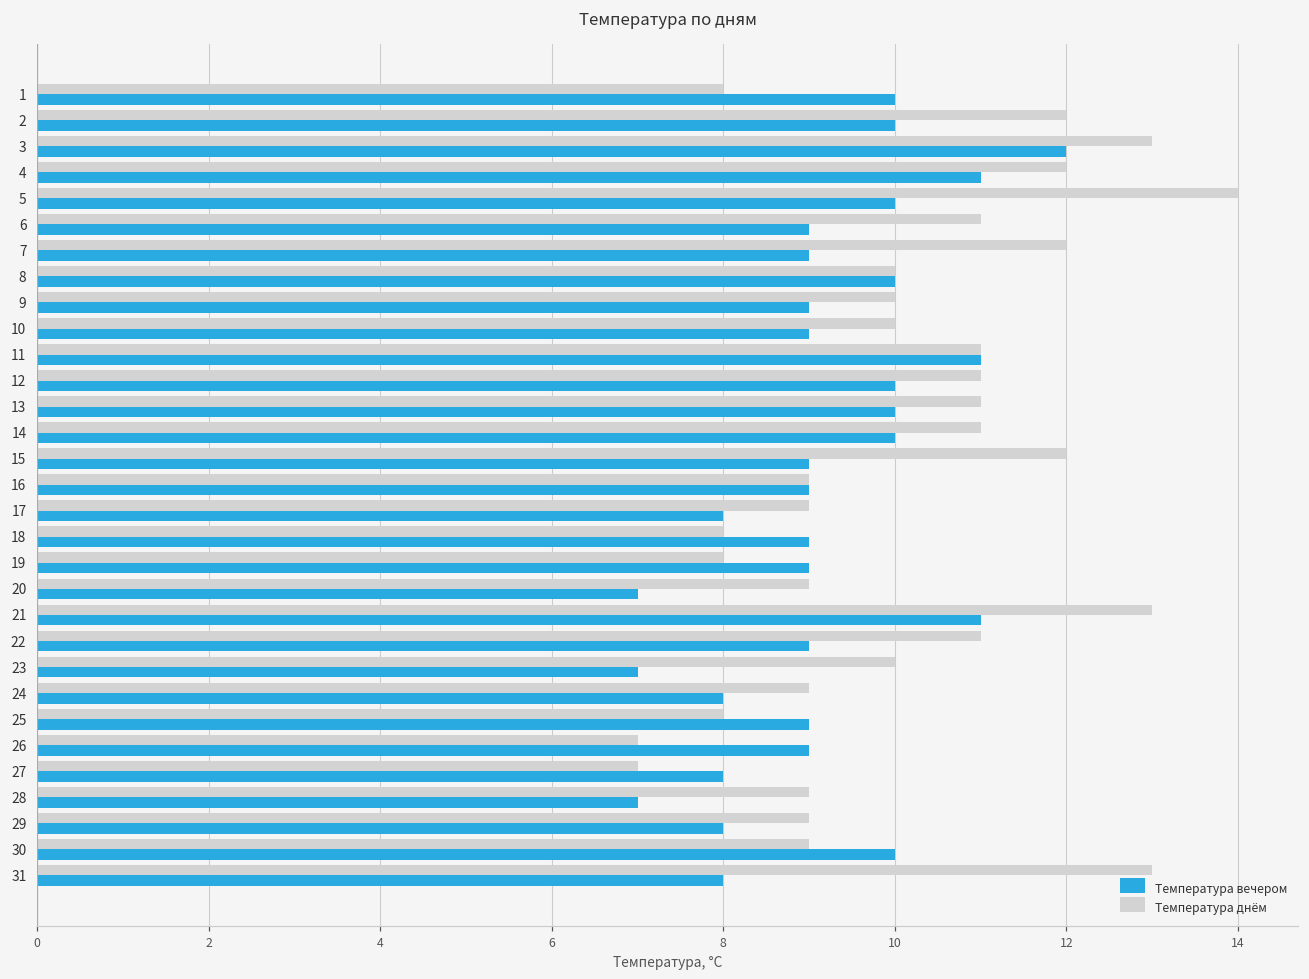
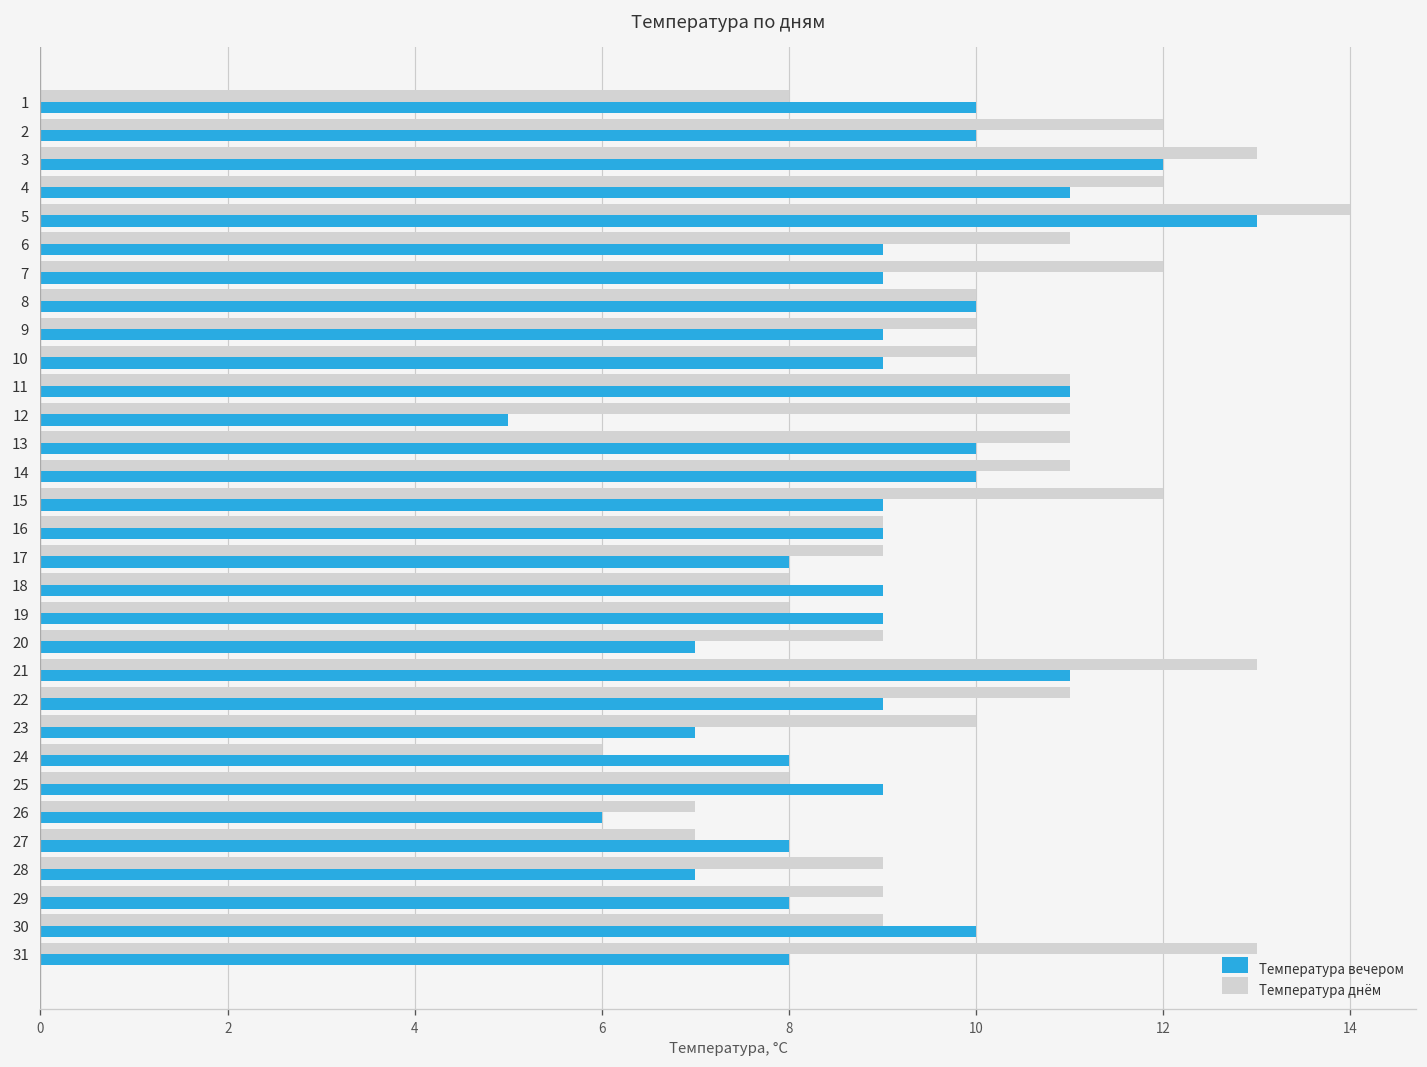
Температура вечером, 5: 10 -> 13
Температура вечером, 12: 10 -> 5
Температура днём, 24: 9 -> 6
Температура вечером, 26: 9 -> 6
